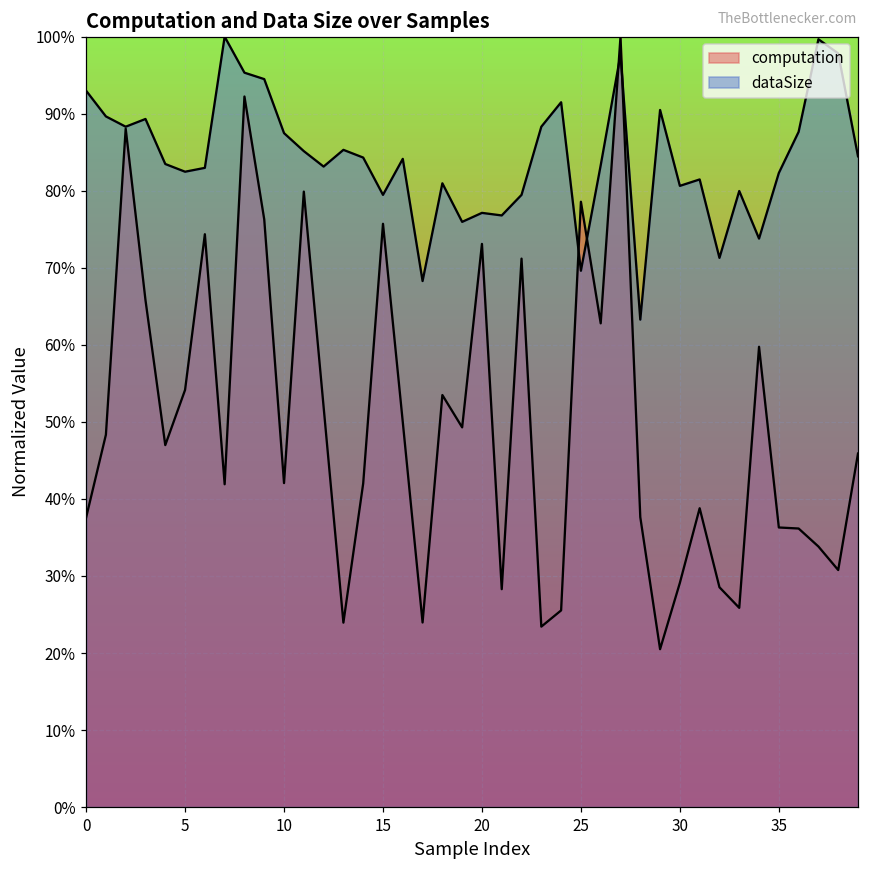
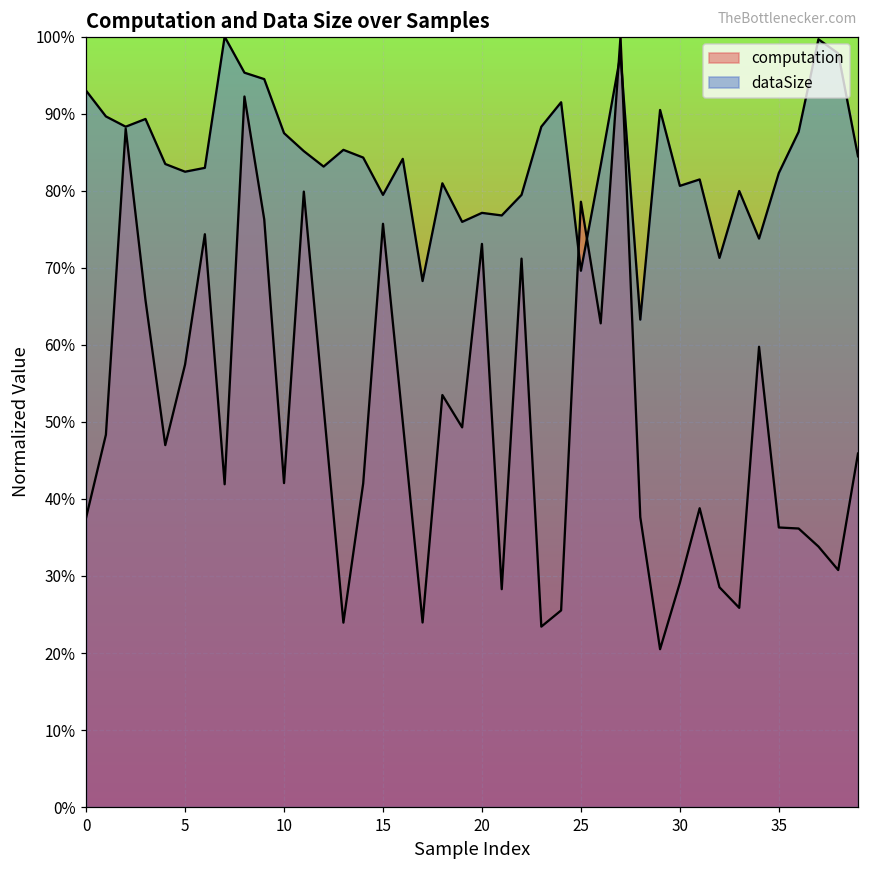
computation, 5: 54% -> 57%
